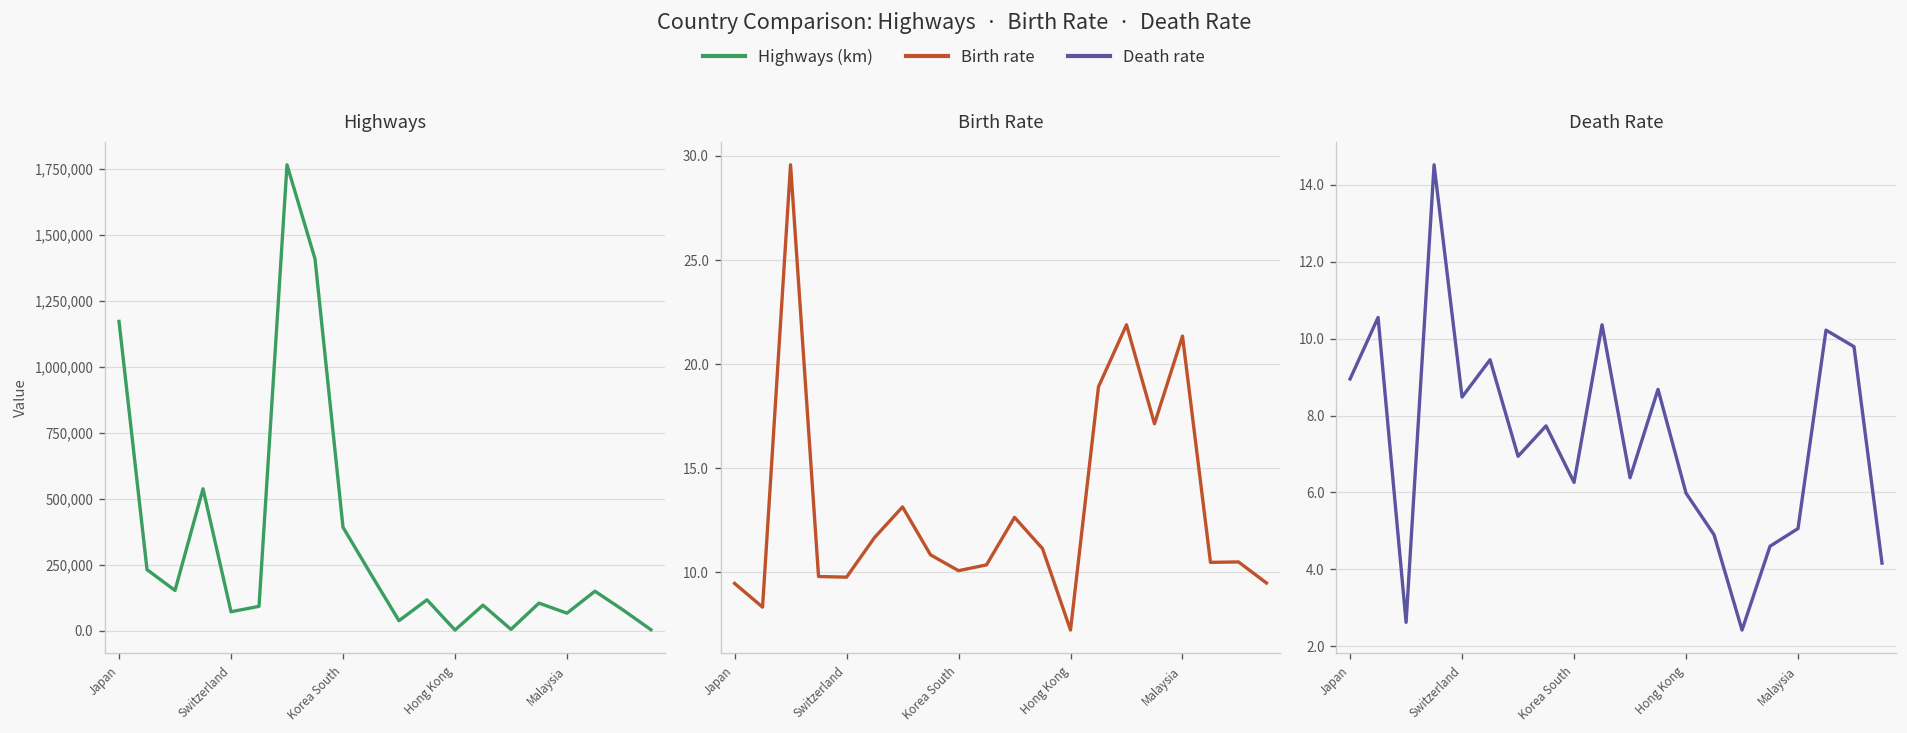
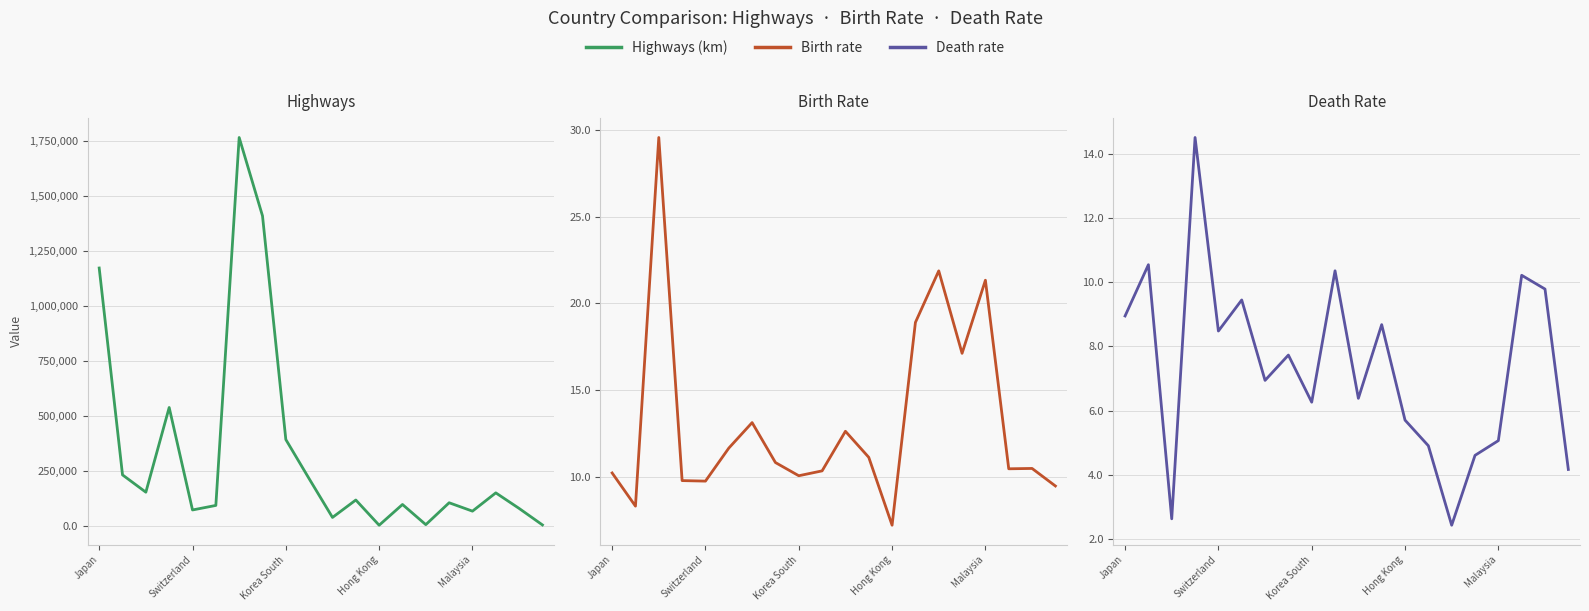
Birth Rate, Japan: 9.5 -> 10.2
Death Rate, Hong Kong: 6.0 -> 5.7
